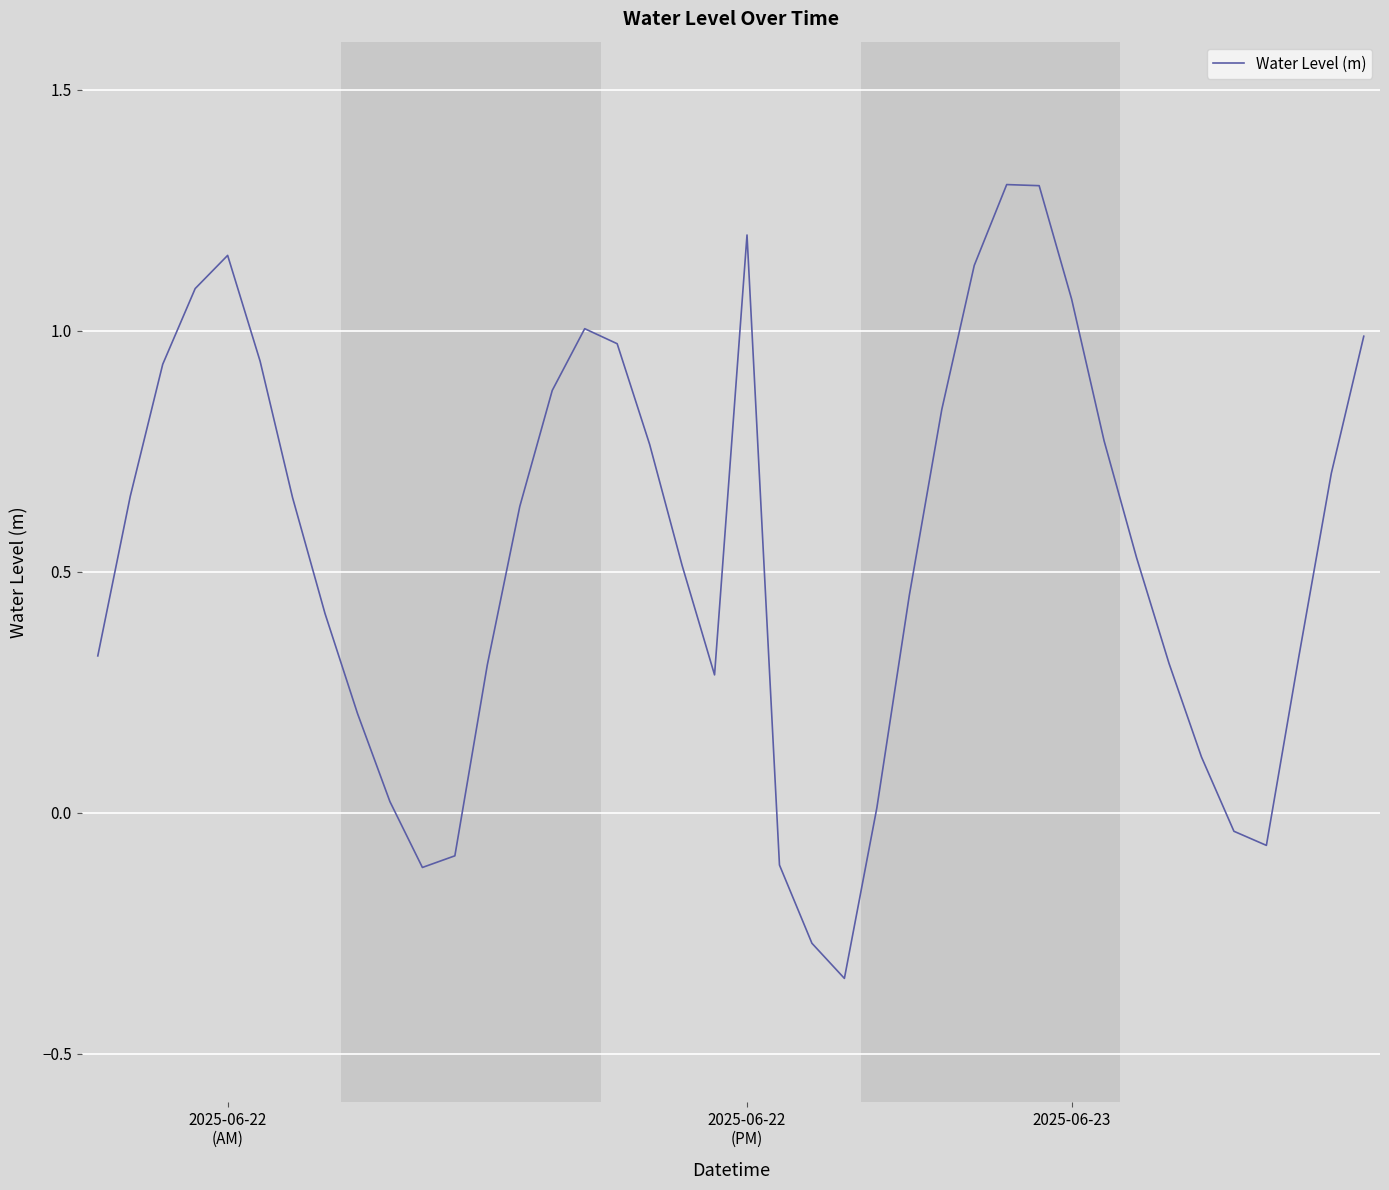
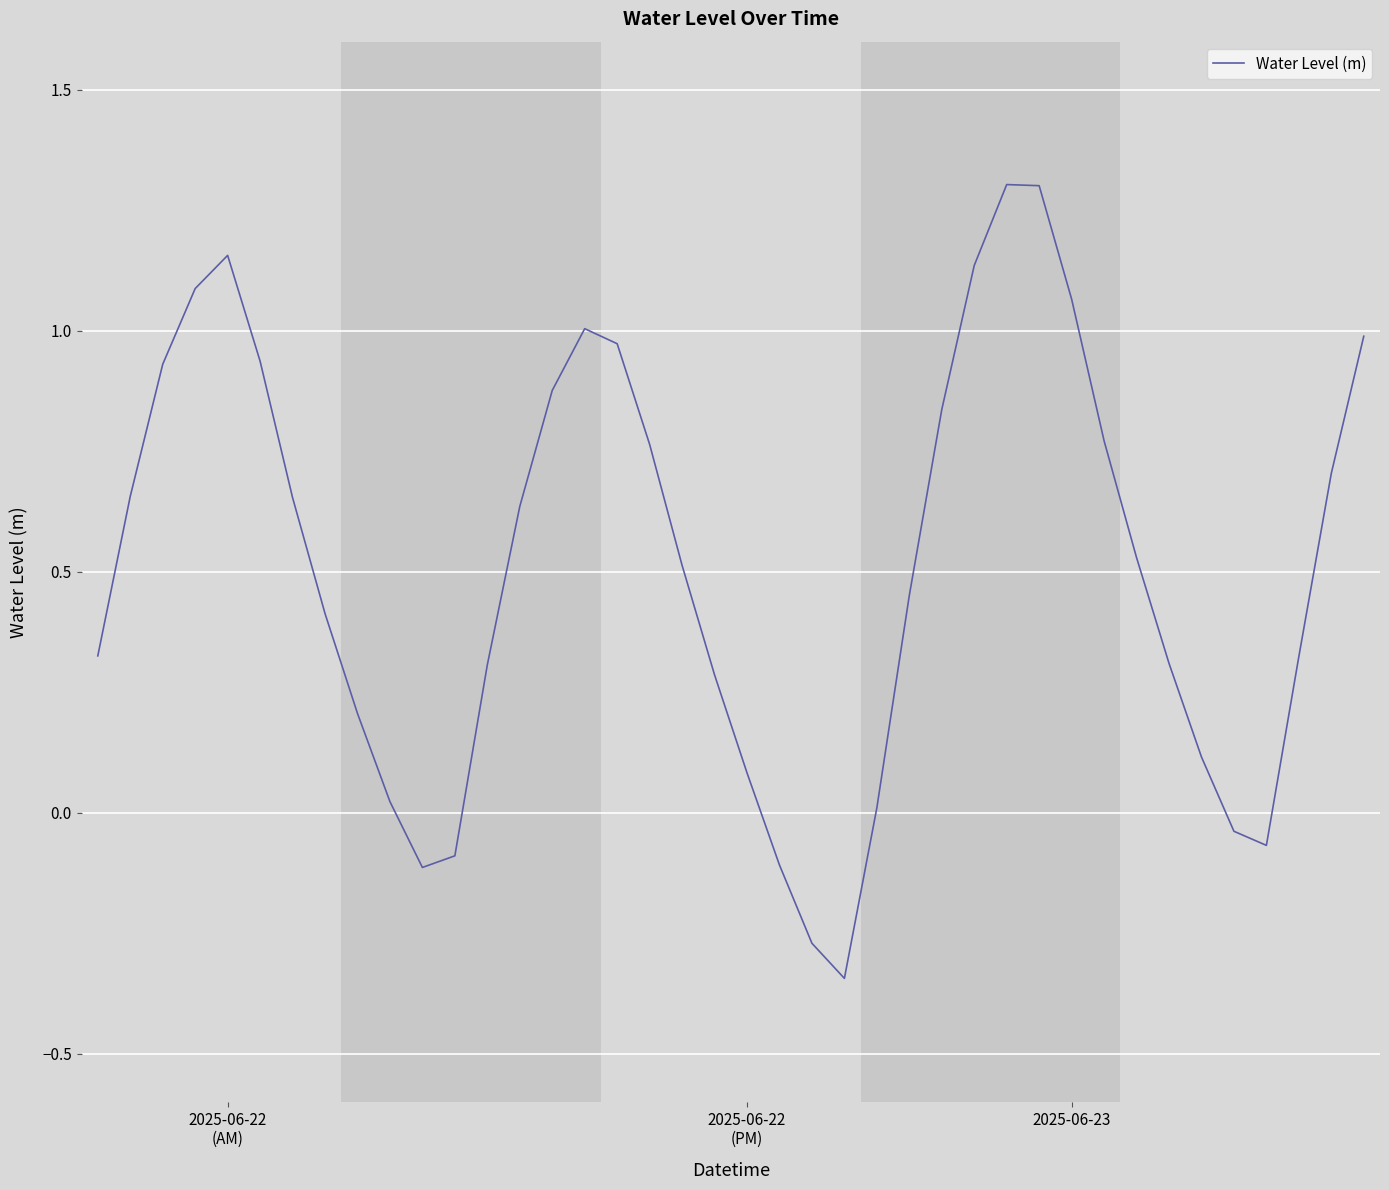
2025-06-22 (PM): 1.20 -> 0.08
